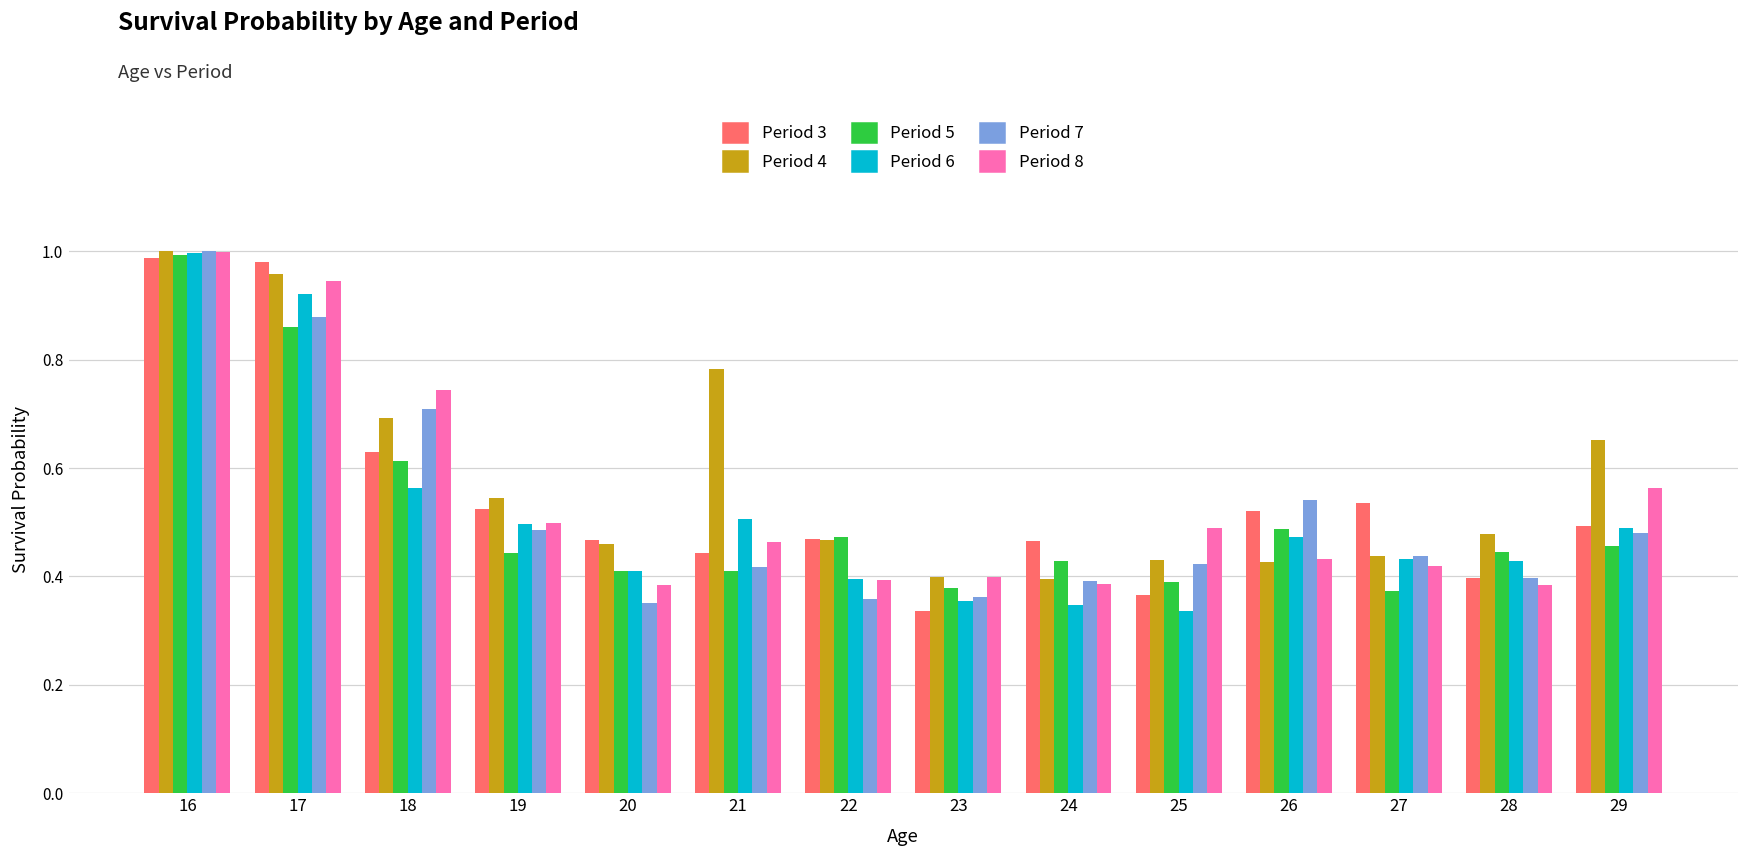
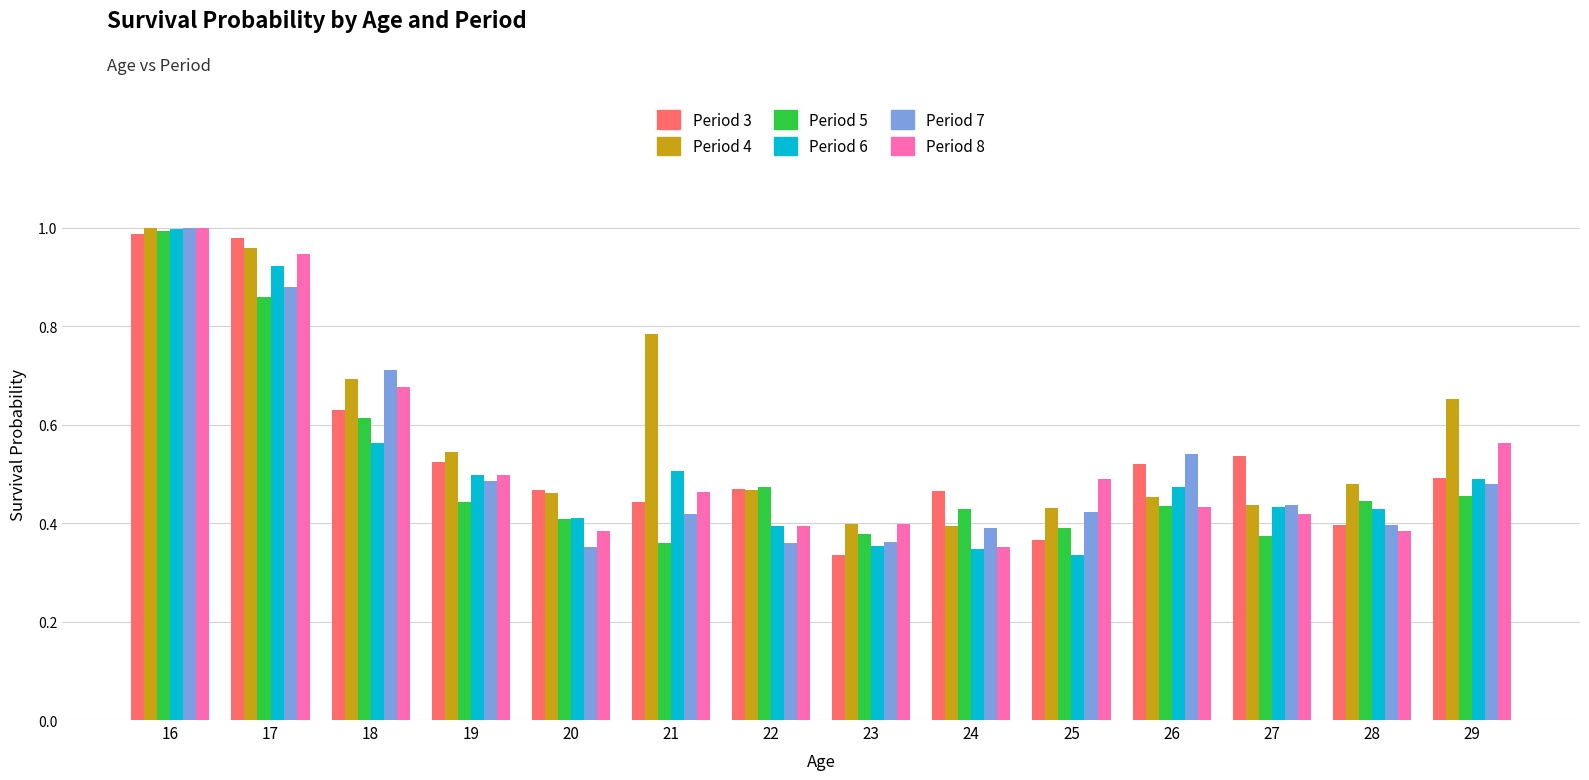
Period 8, 18: 0.74 -> 0.68
Period 5, 21: 0.41 -> 0.36
Period 8, 24: 0.39 -> 0.35
Period 4, 26: 0.43 -> 0.45
Period 5, 26: 0.49 -> 0.43
